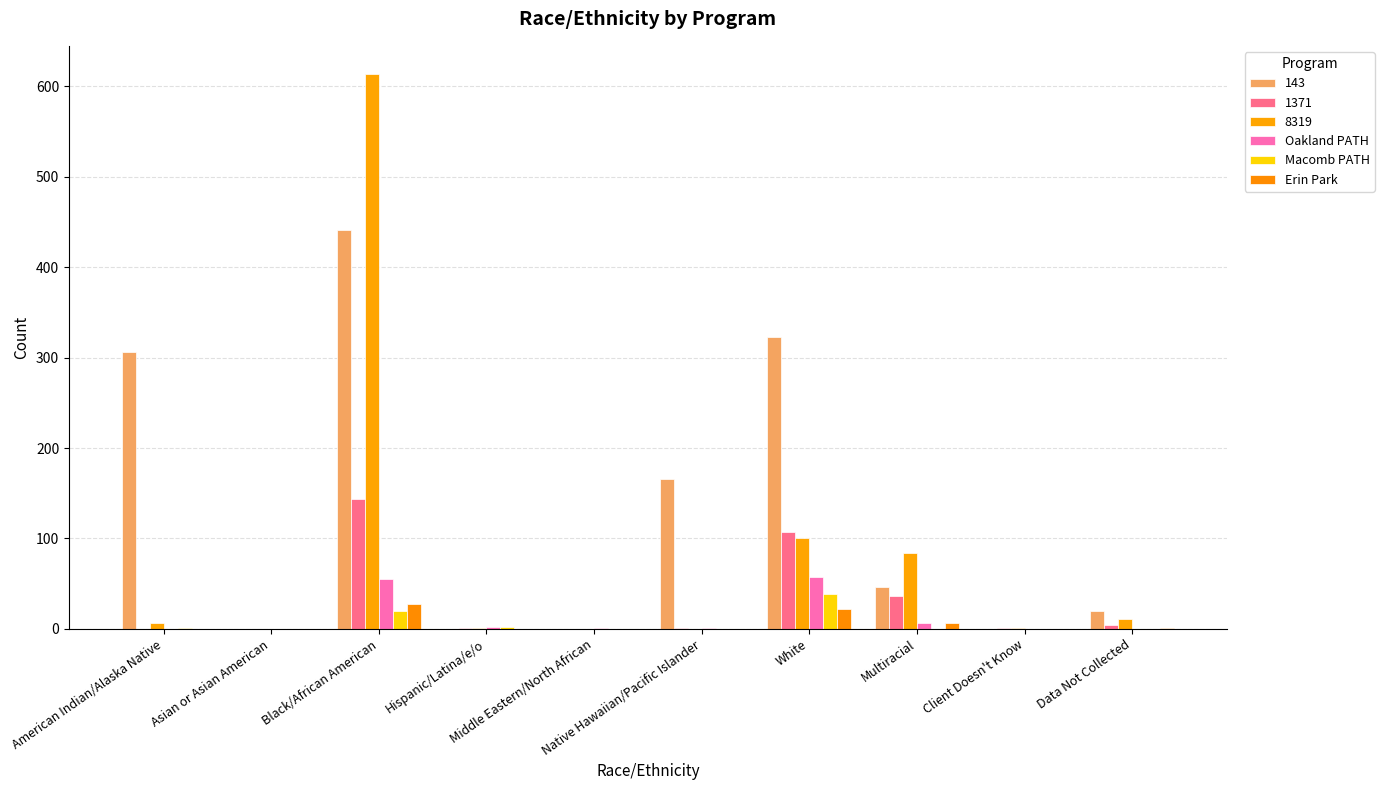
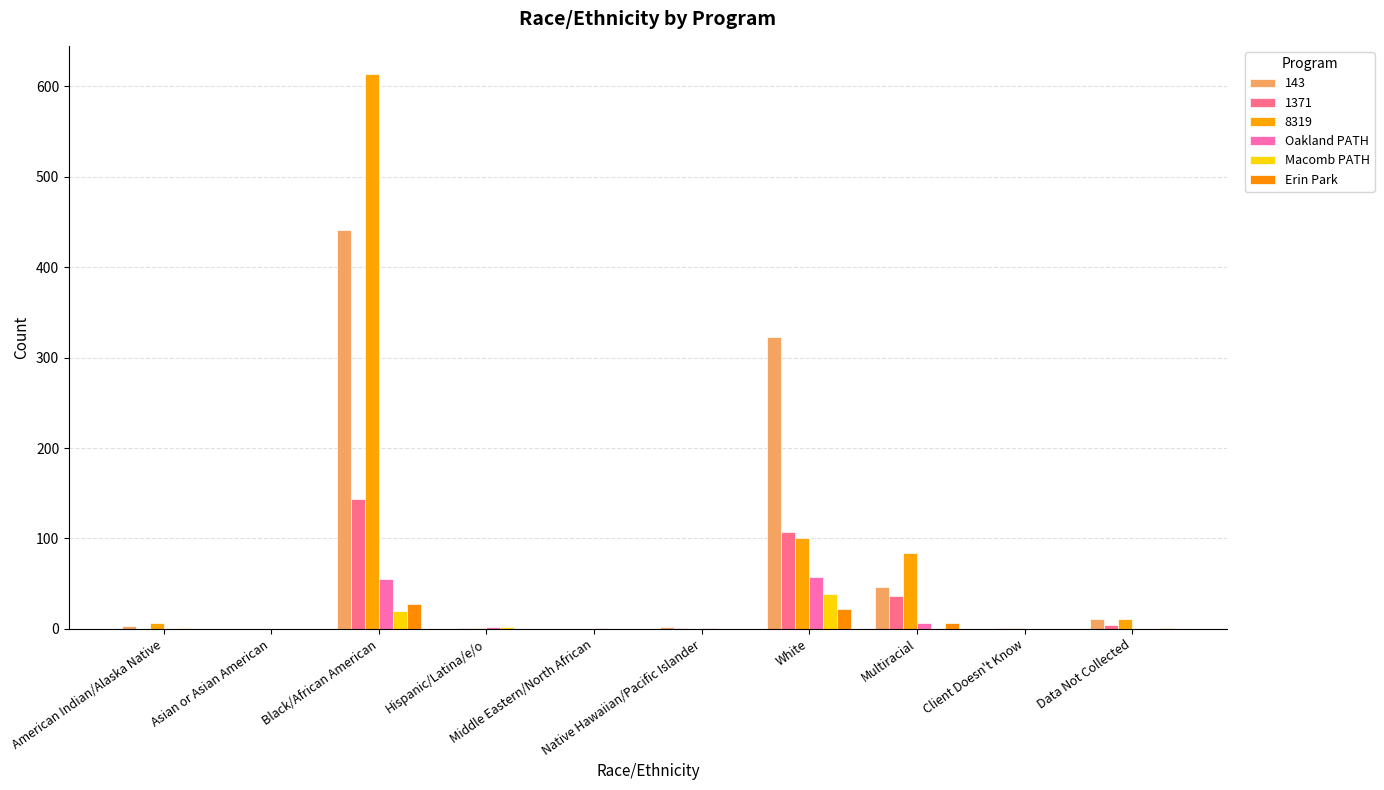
143, American Indian/Alaska Native: 310 -> 0
143, Native Hawaiian/Pacific Islander: 170 -> 0
143, Data Not Collected: 20 -> 10
